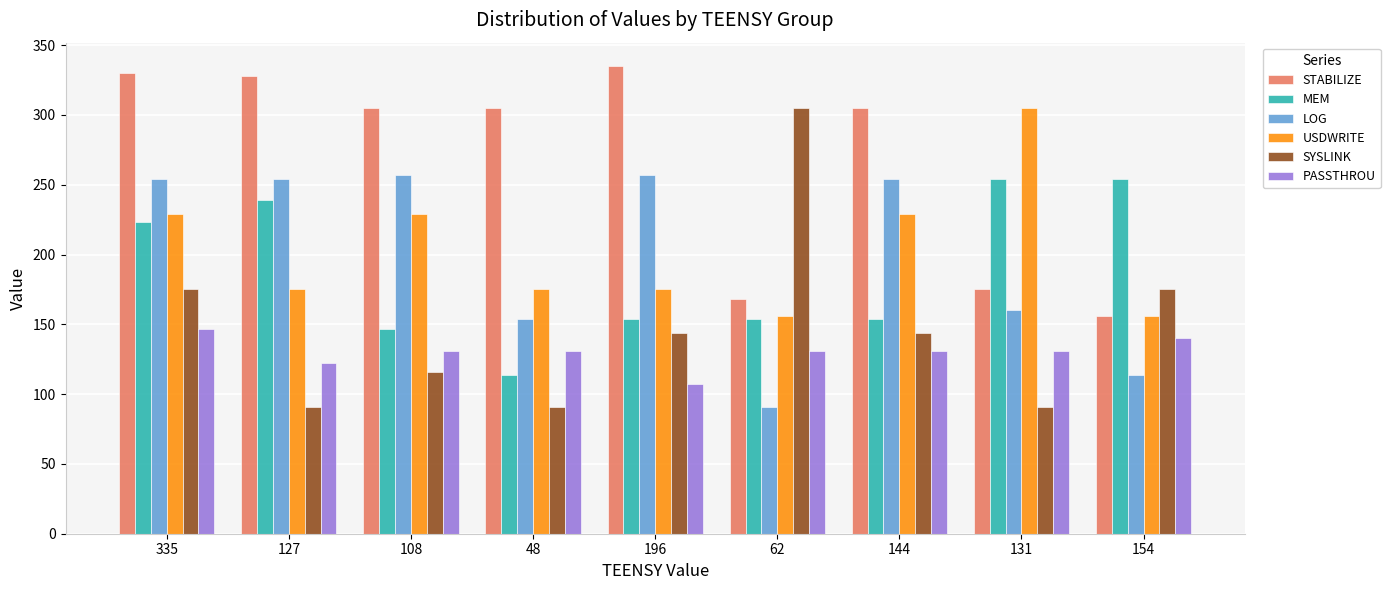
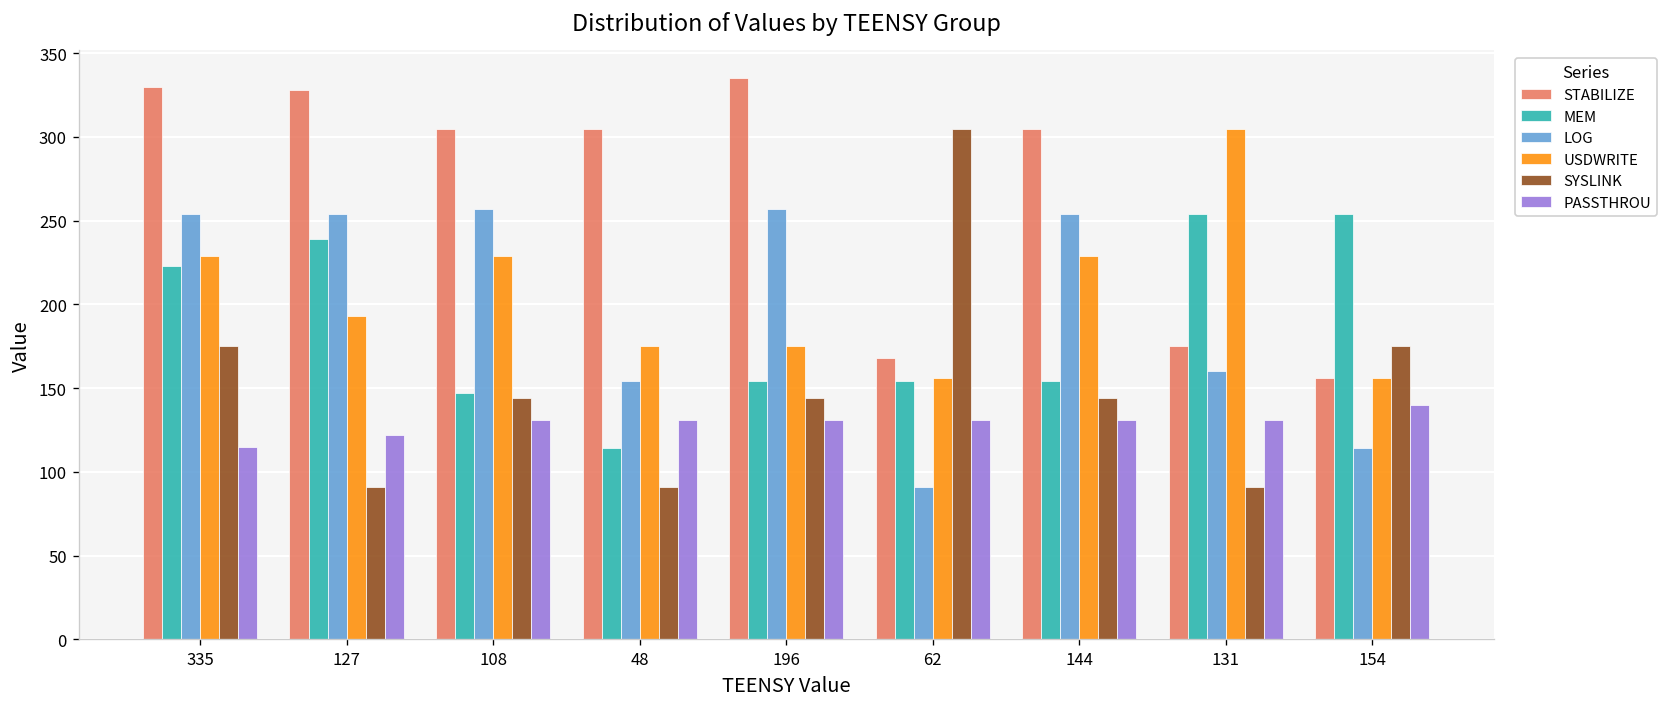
PASSTHROU, 335: 147 -> 115
USDWRITE, 127: 175 -> 193
SYSLINK, 108: 116 -> 144
PASSTHROU, 196: 107 -> 131
